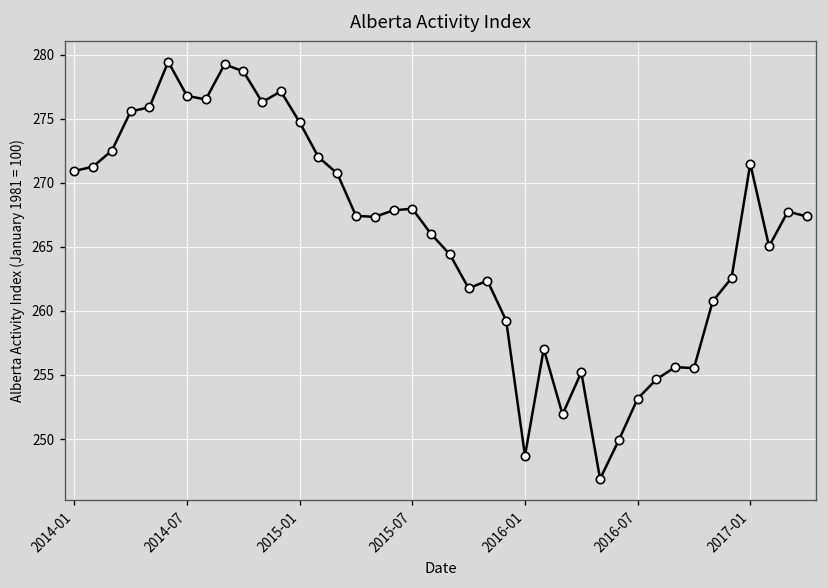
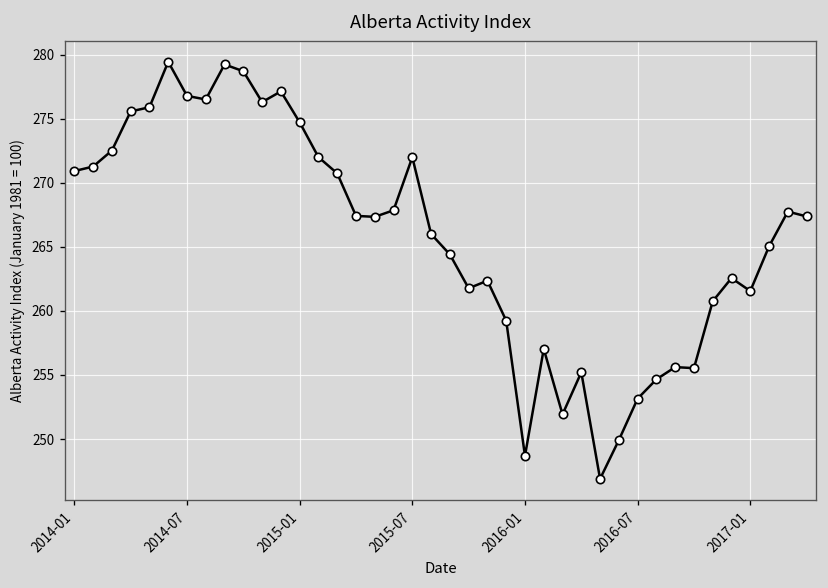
2015-07: 268.0 -> 272.0
2017-01: 271.5 -> 261.6
